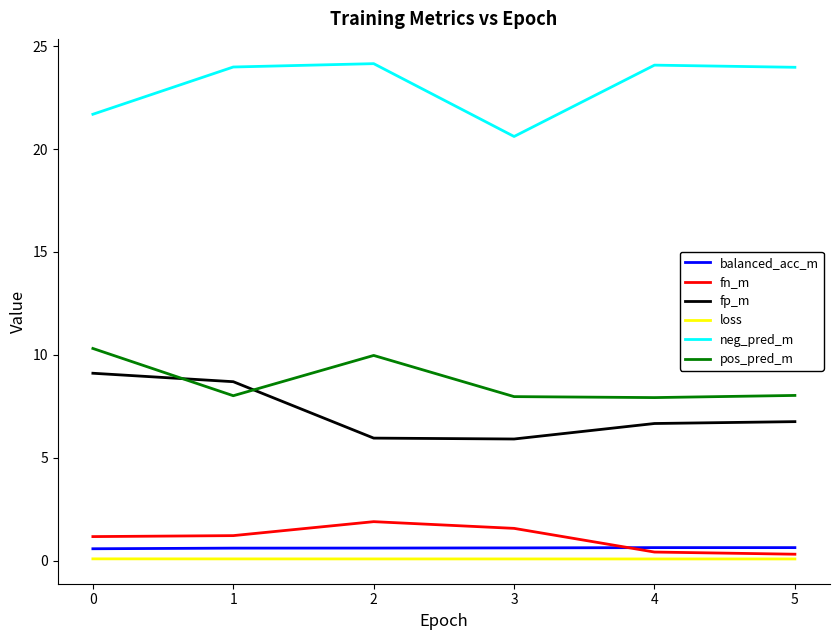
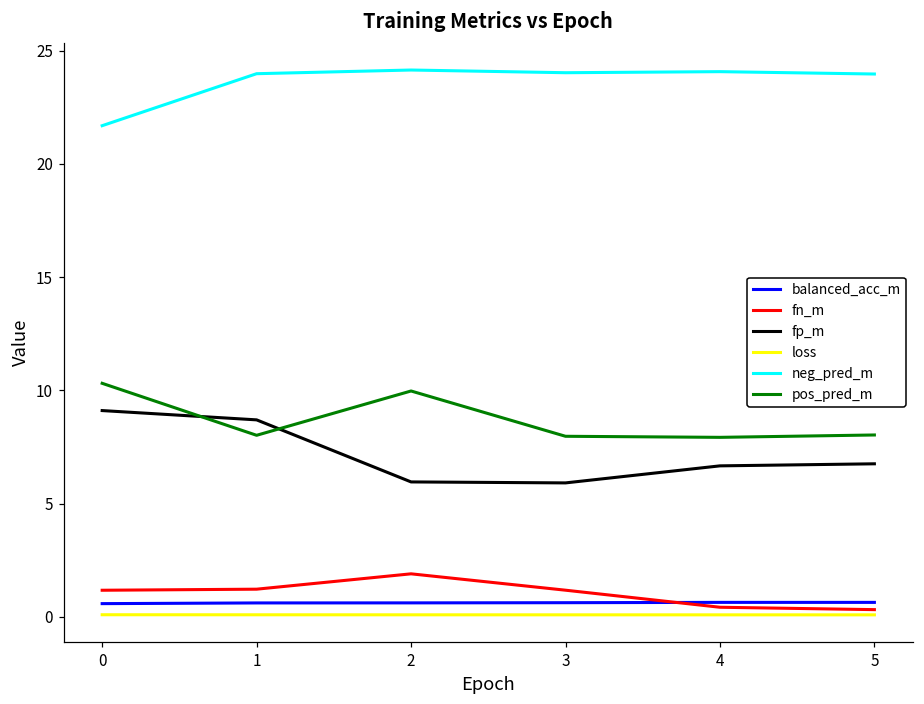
fn_m, 3: 1.6 -> 1.2
neg_pred_m, 3: 20.6 -> 24.0
